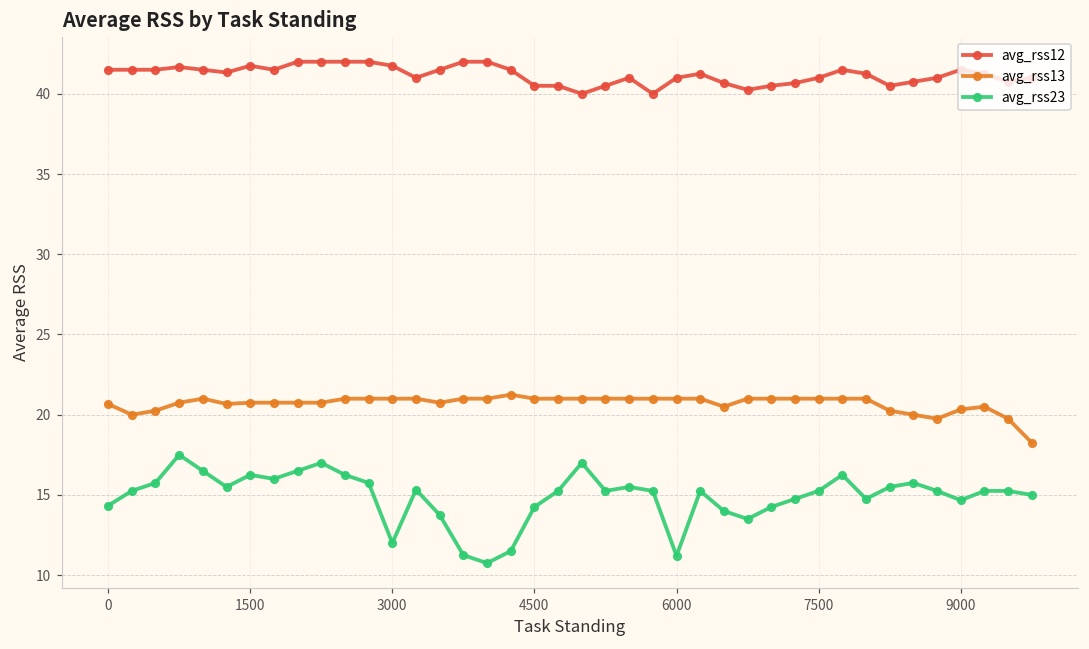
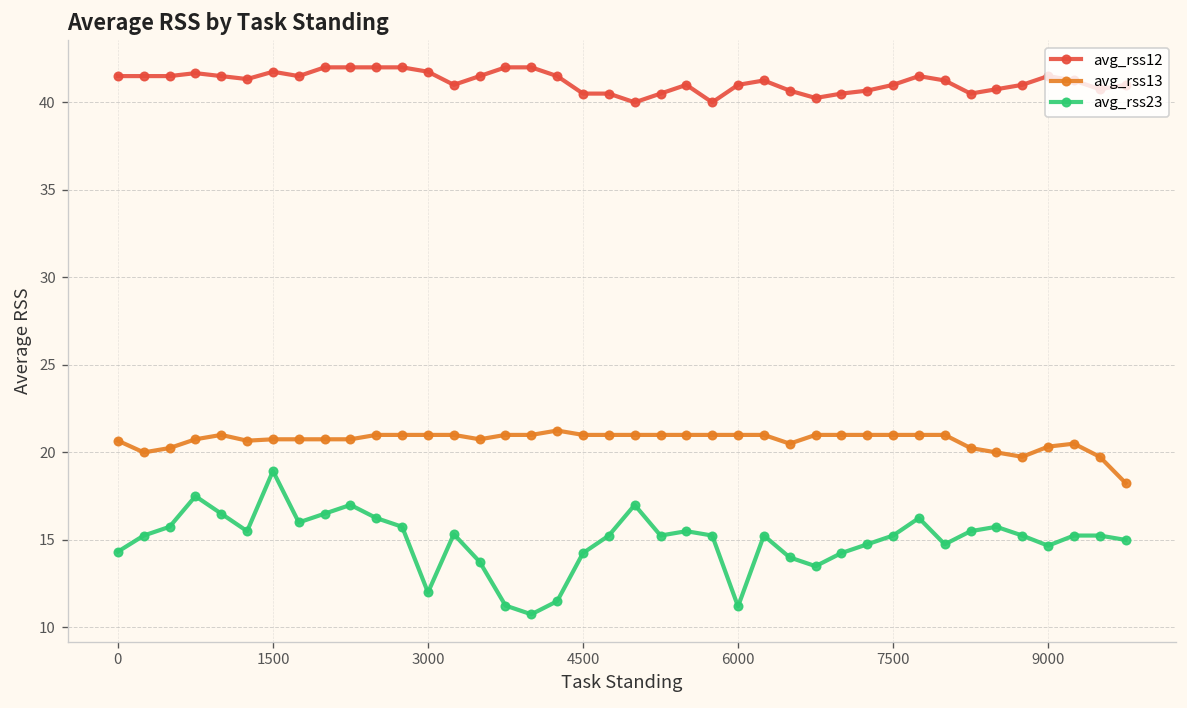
avg_rss23, 1500: 16.3 -> 18.9
